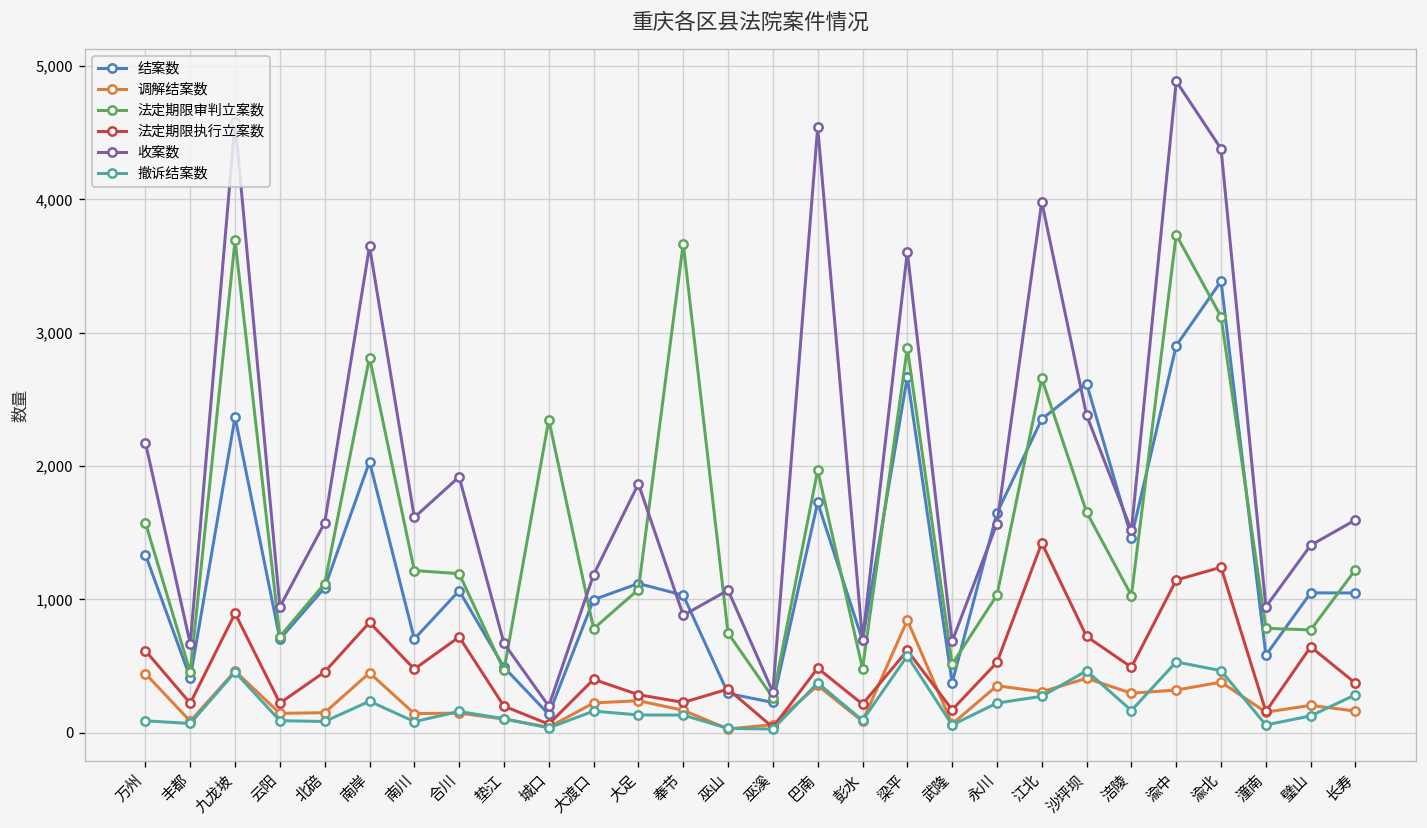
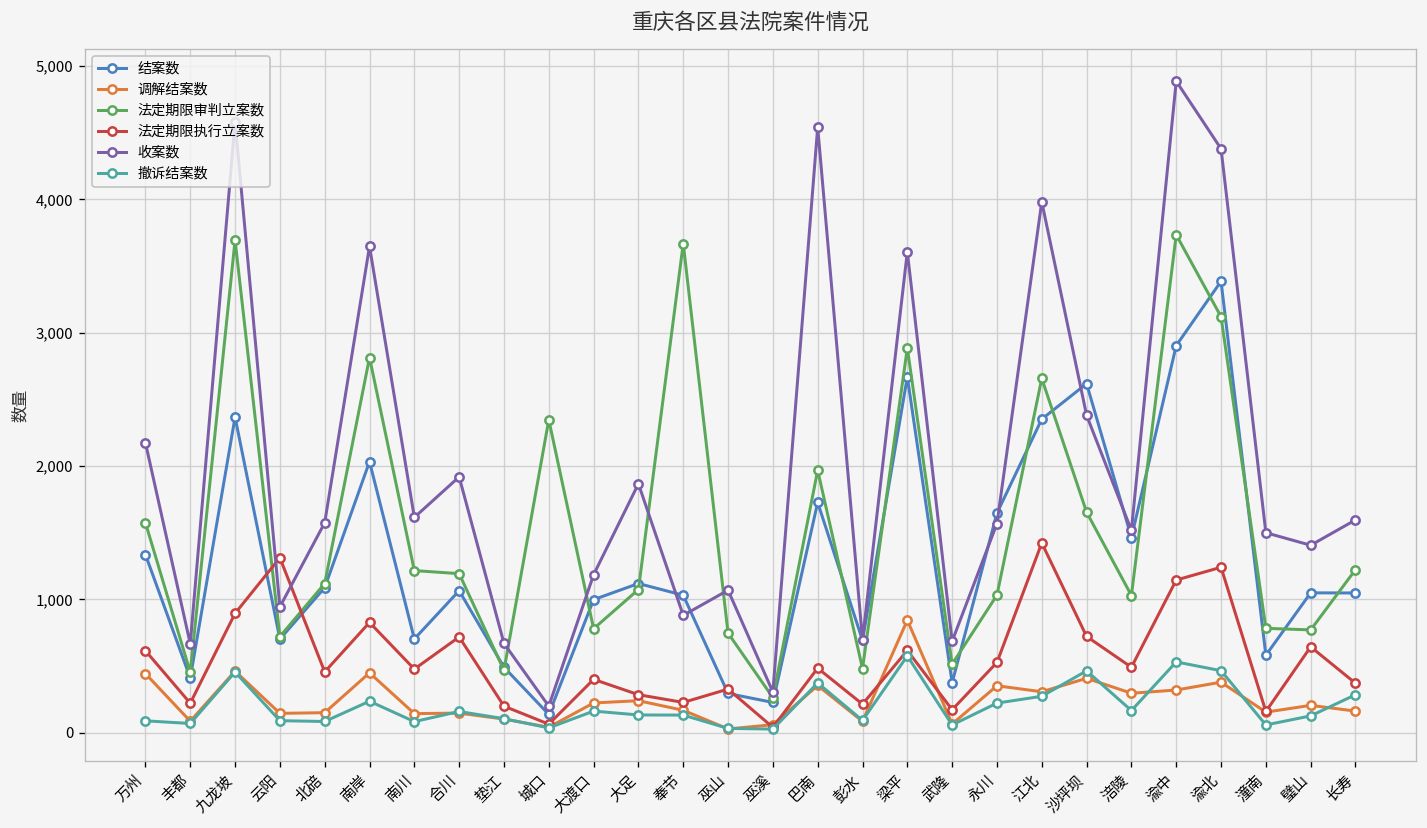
法定期限执行立案数, 云阳: 220 -> 1,310
收案数, 潼南: 940 -> 1,500
